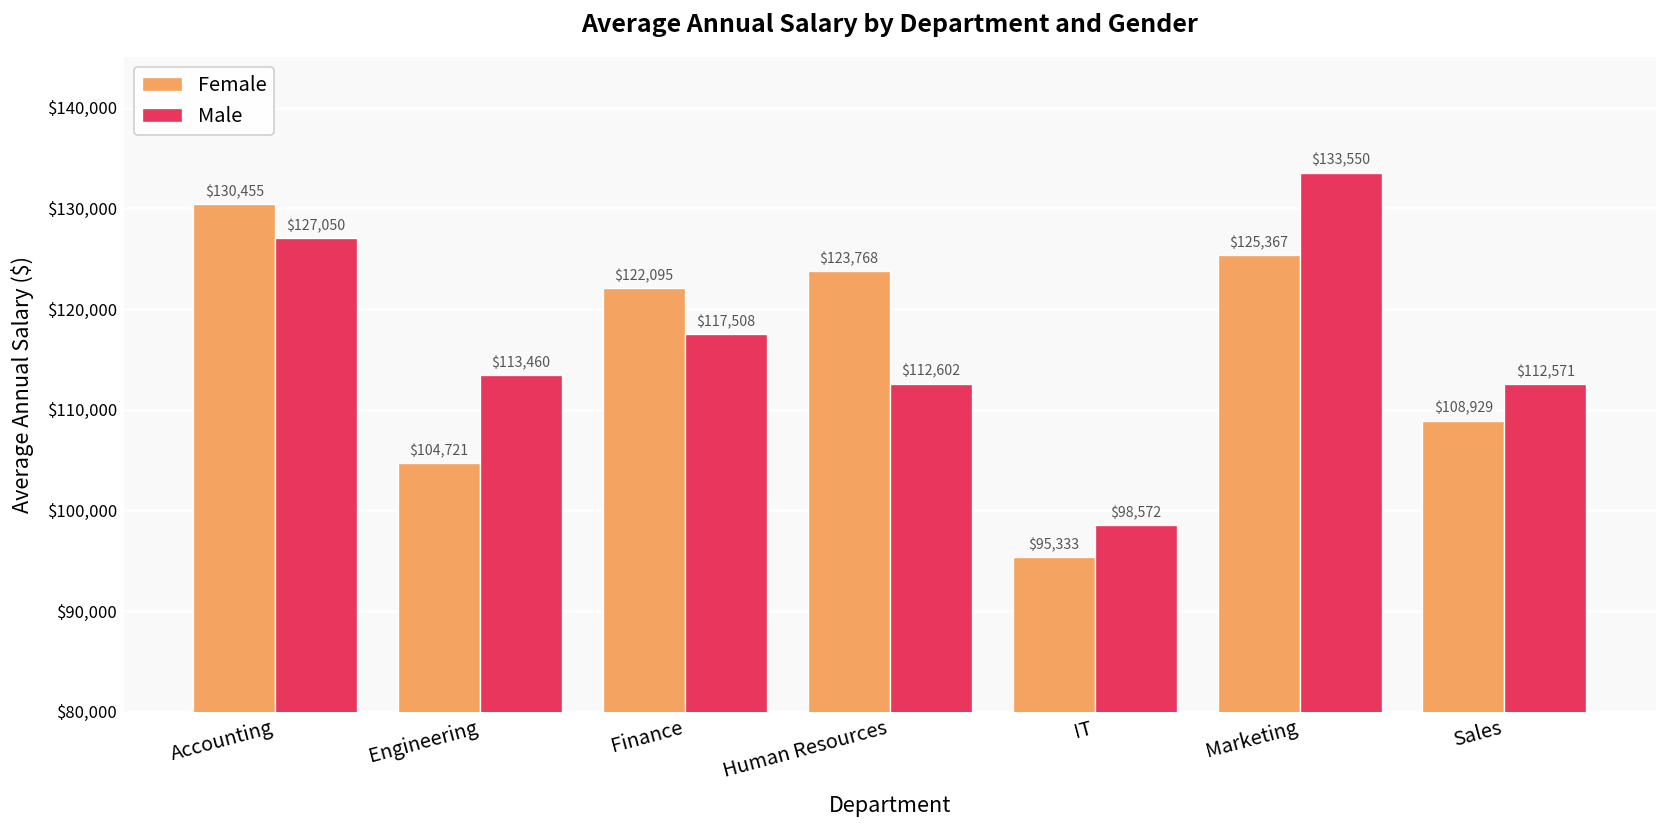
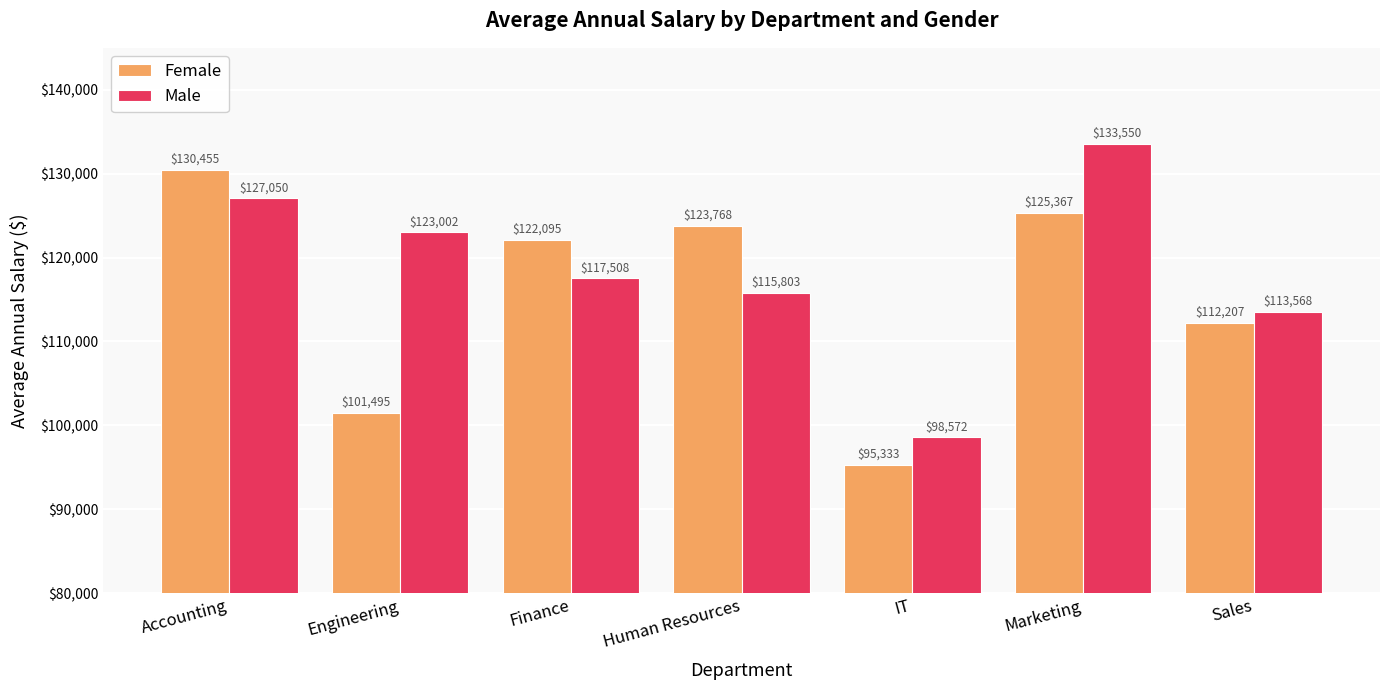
Female, Engineering: $104,721 -> $101,495
Male, Engineering: $113,460 -> $123,002
Male, Human Resources: $112,602 -> $115,803
Female, Sales: $108,929 -> $112,207
Male, Sales: $112,571 -> $113,568
